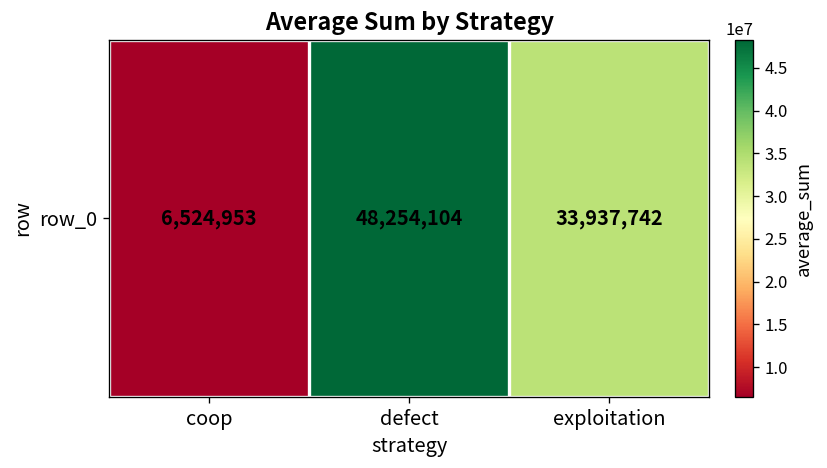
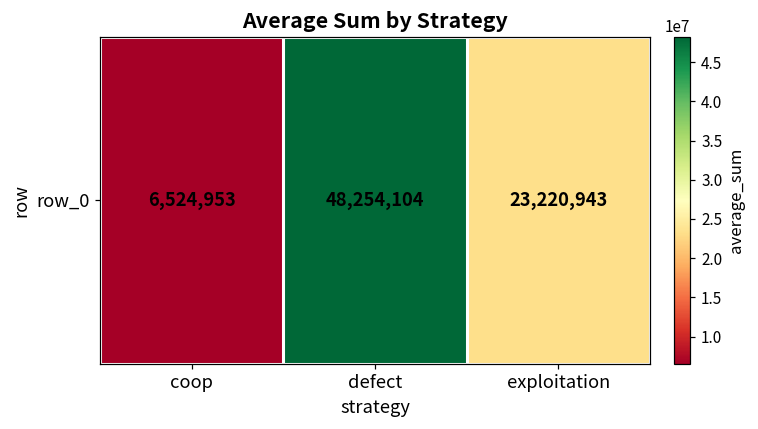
row_0, exploitation: 33,937,742 -> 23,220,943
